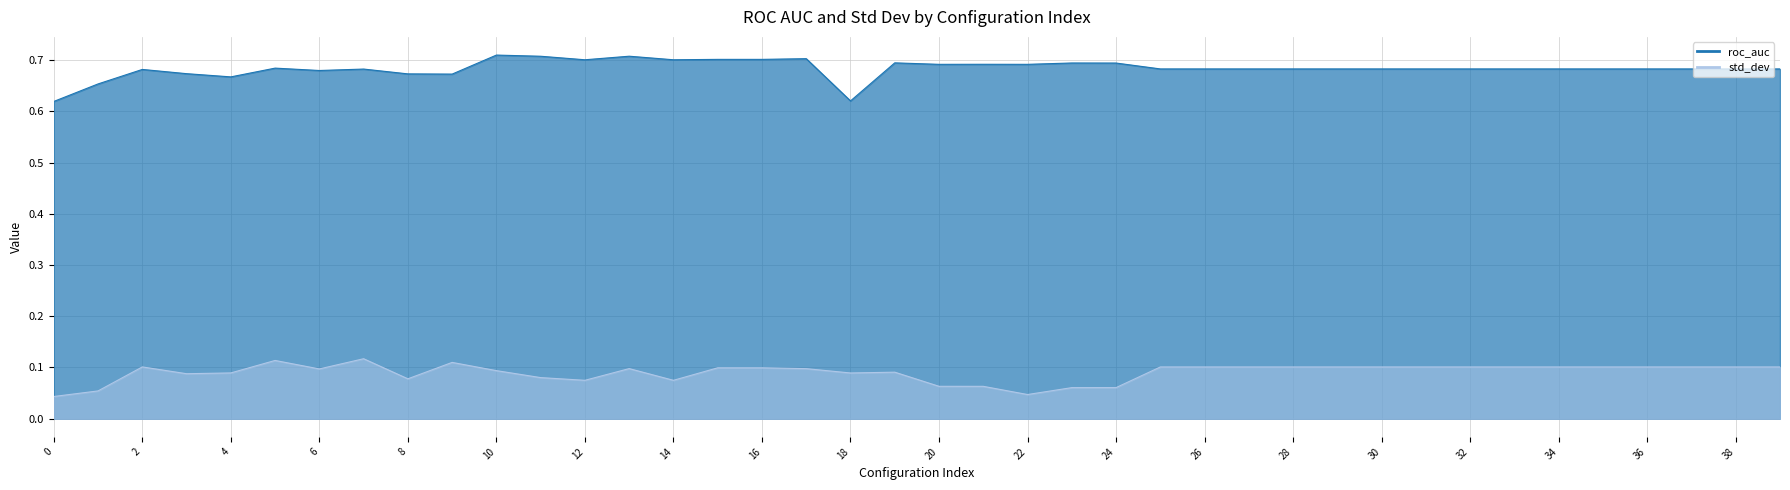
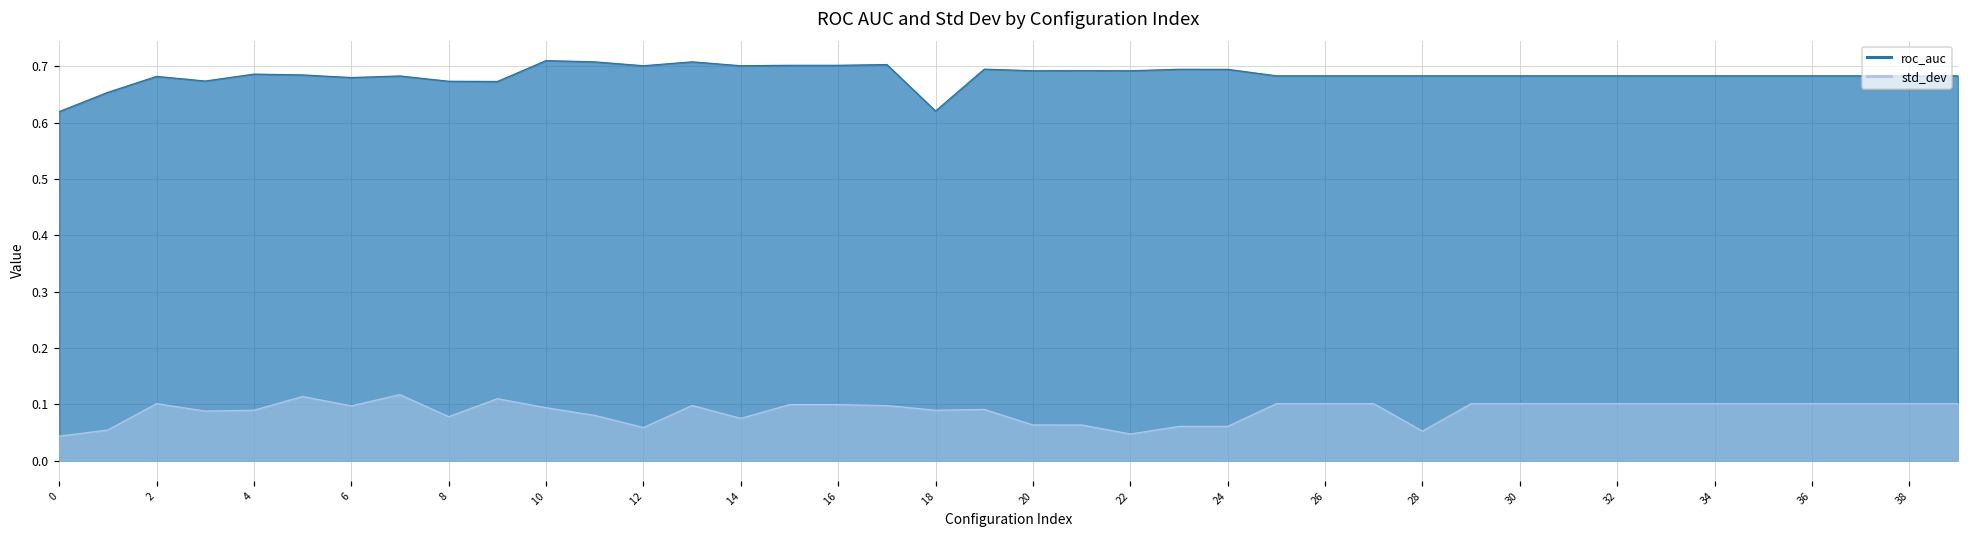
roc_auc, 4: 0.67 -> 0.69
std_dev, 12: 0.07 -> 0.06
std_dev, 28: 0.10 -> 0.05
